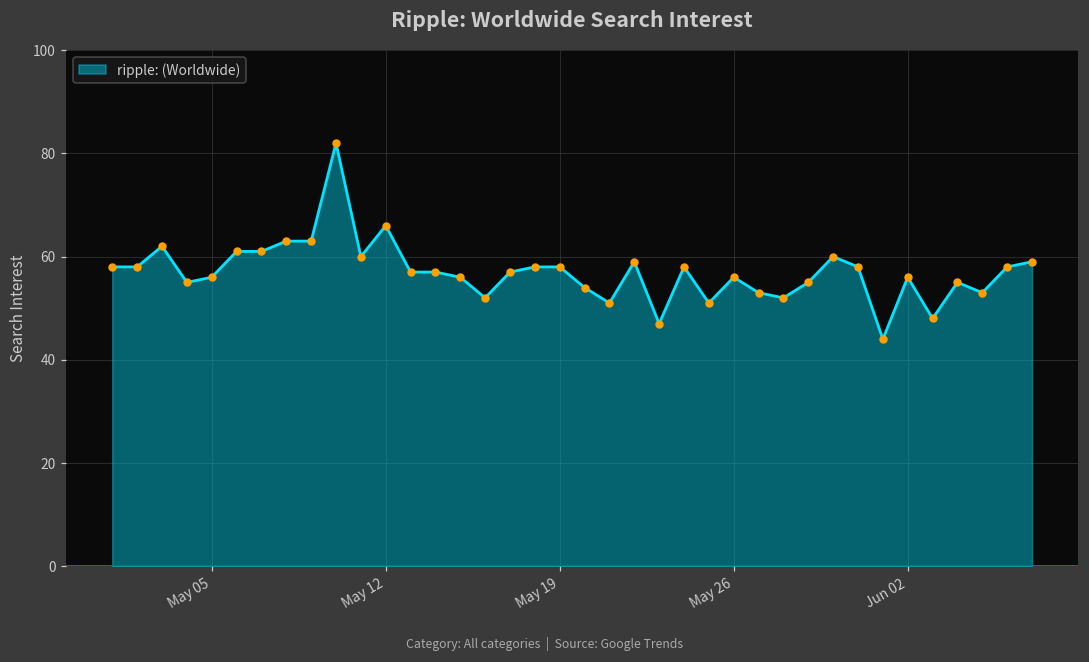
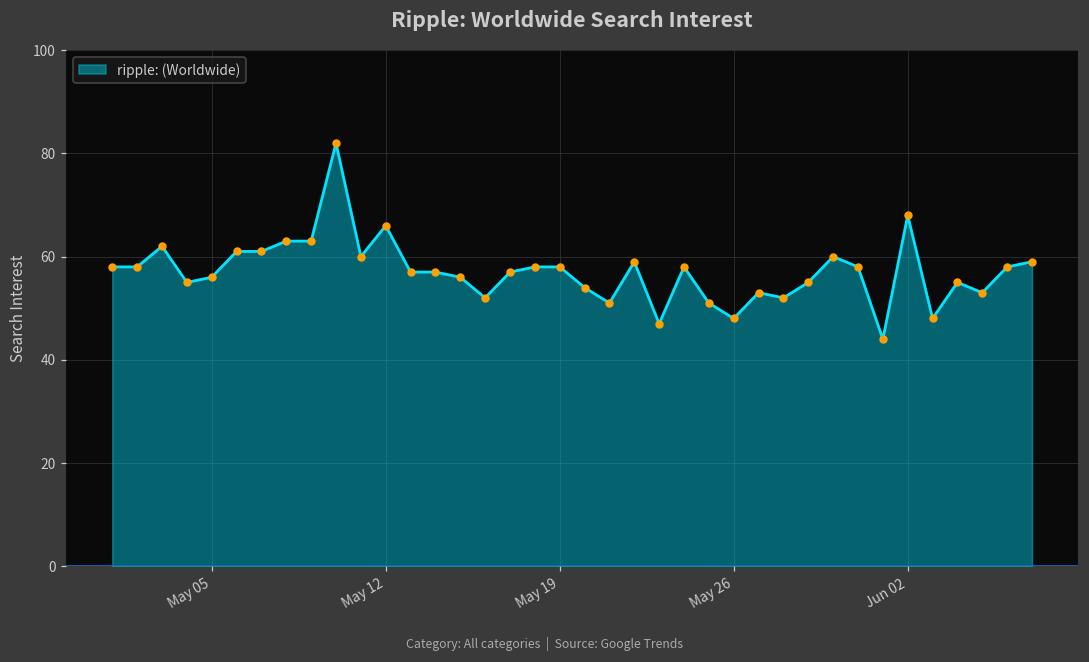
May 26: 56 -> 48
Jun 02: 56 -> 68
